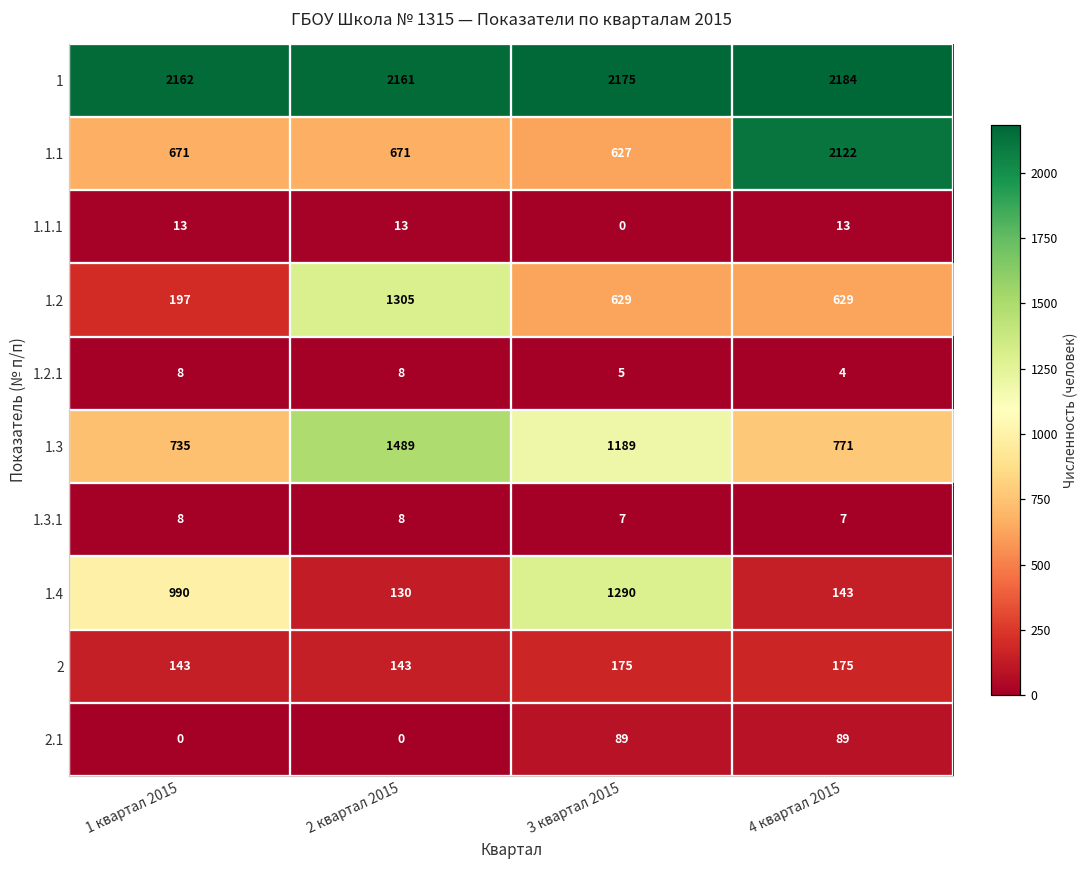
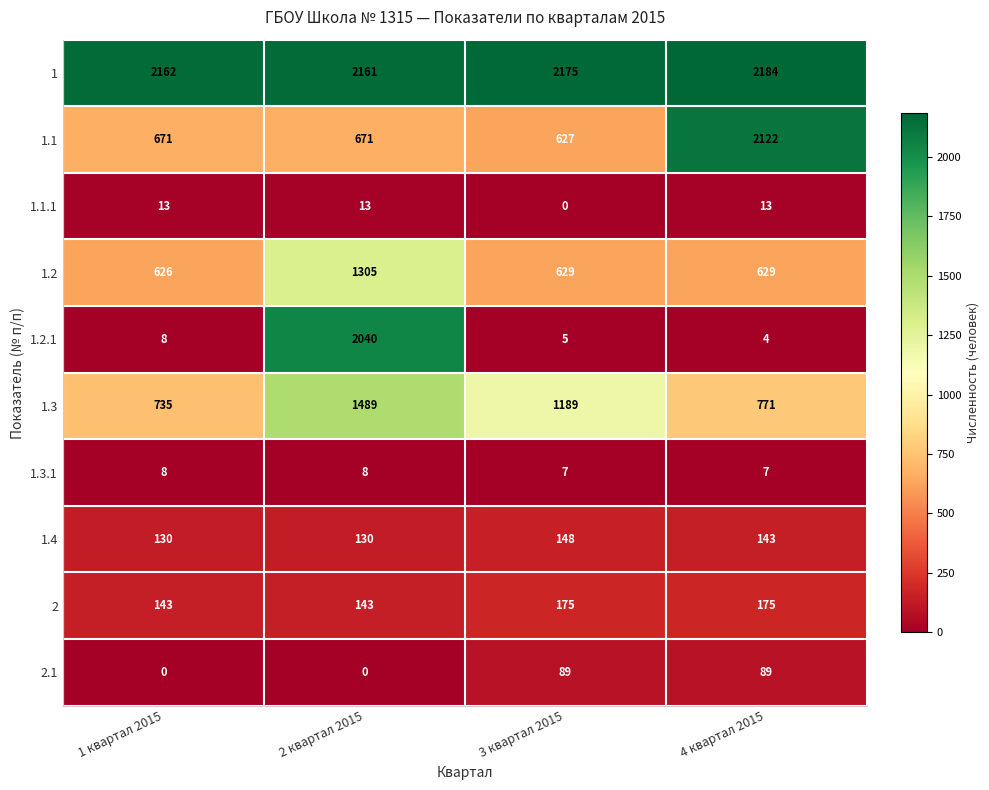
1.2, 1 квартал 2015: 197 -> 626
1.2.1, 2 квартал 2015: 8 -> 2040
1.4, 1 квартал 2015: 990 -> 130
1.4, 3 квартал 2015: 1290 -> 148
